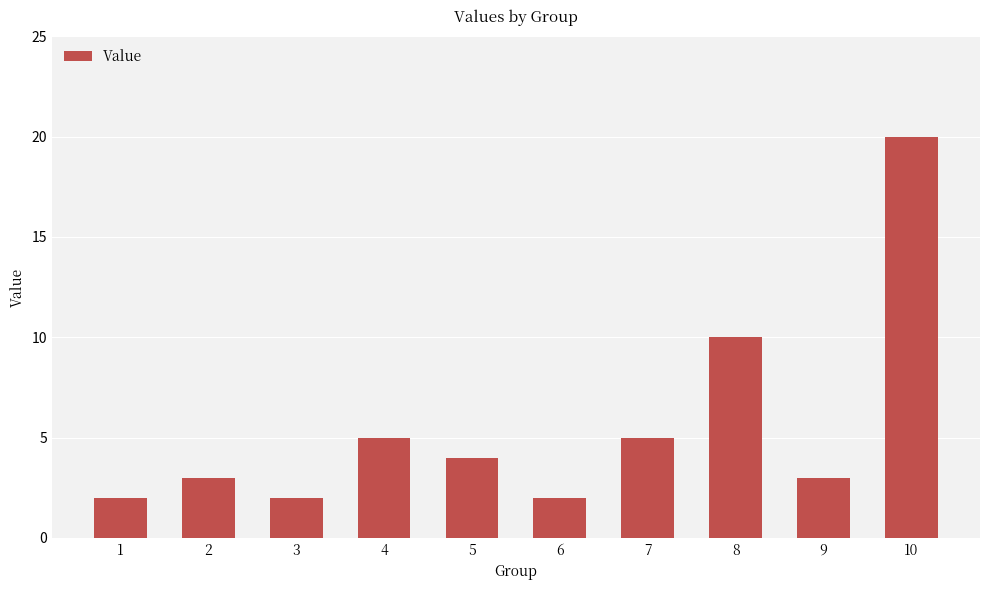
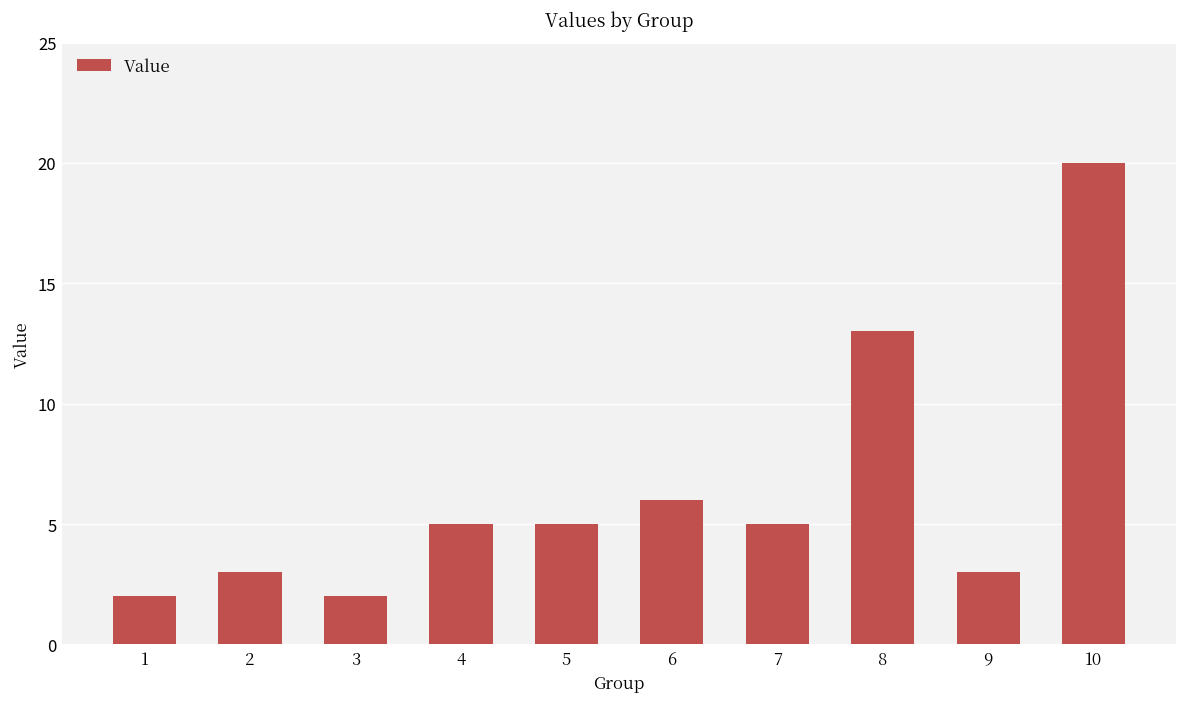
5: 4 -> 5
6: 2 -> 6
8: 10 -> 13
